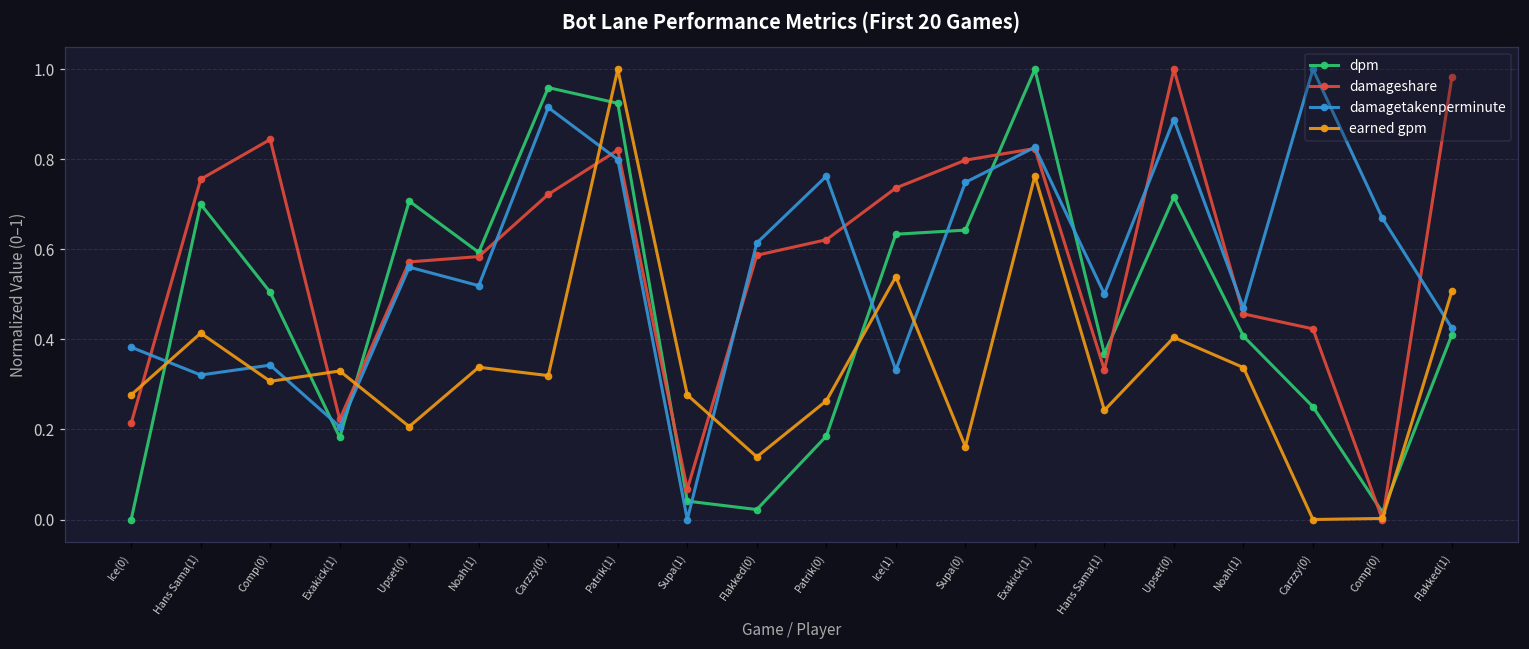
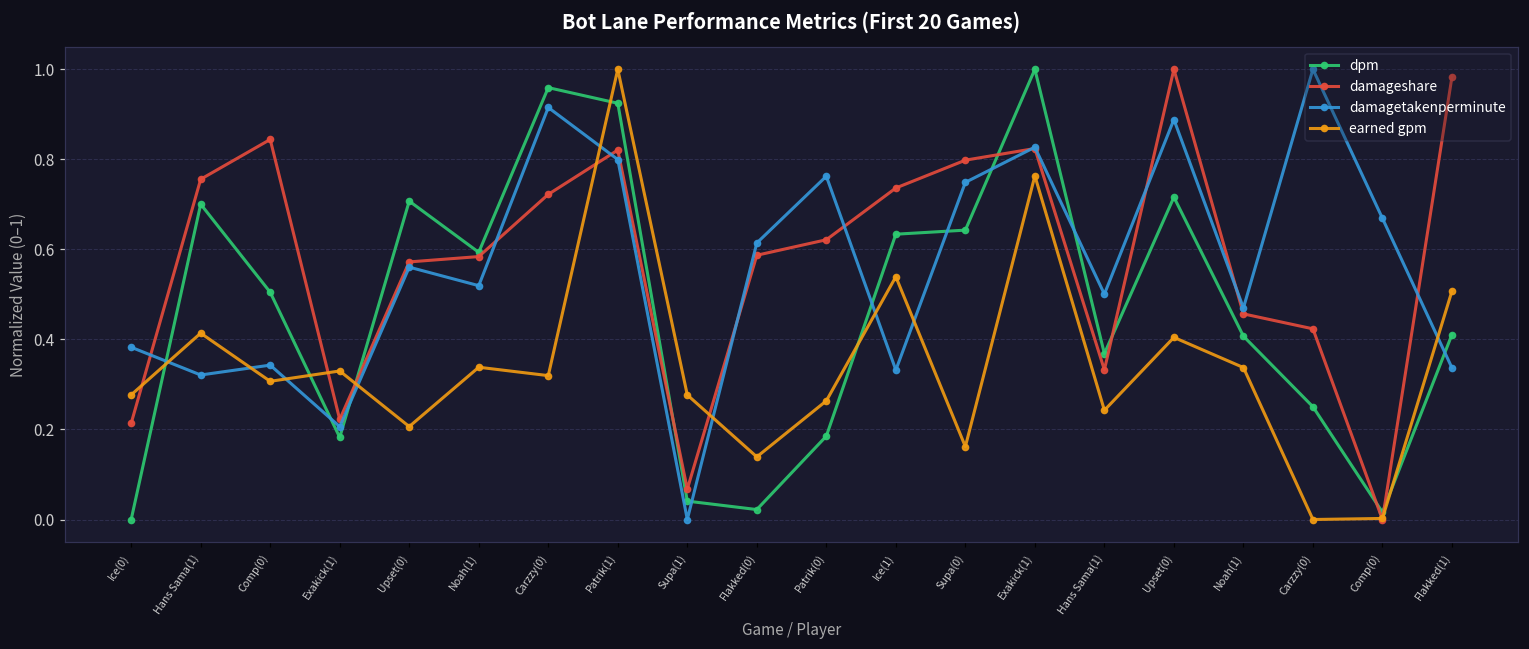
damagetakenperminute, Flakked(1): 0.42 -> 0.34
